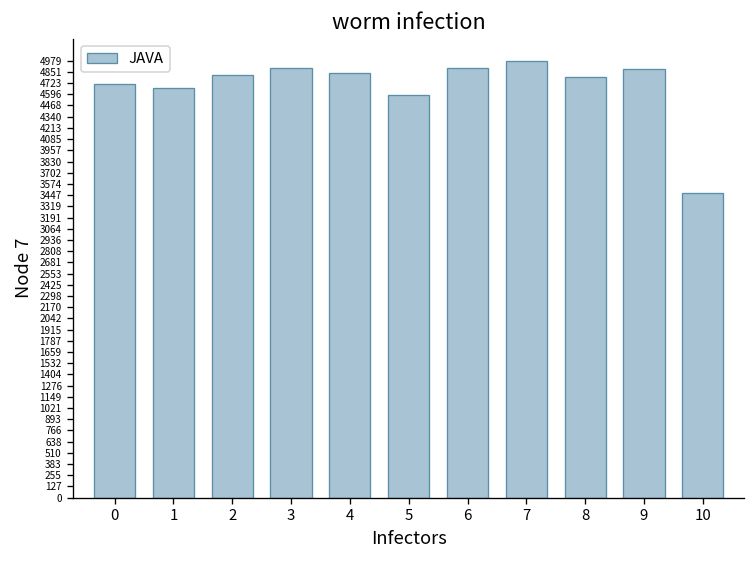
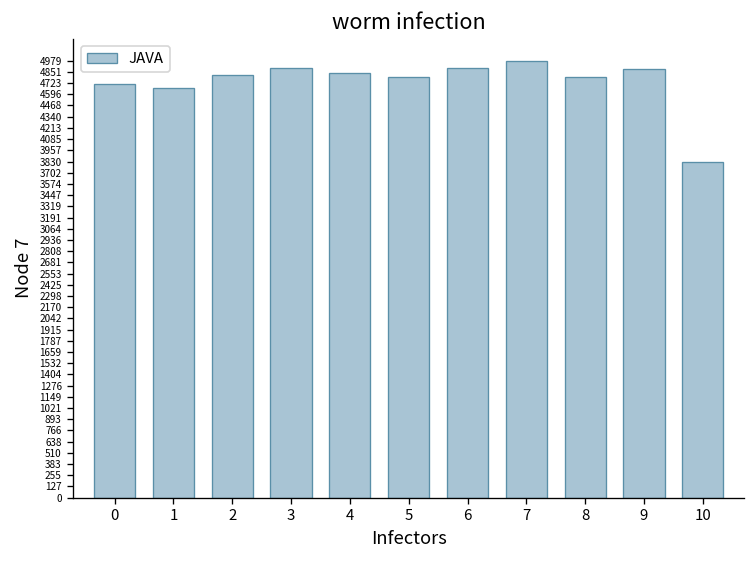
5: 4600 -> 4800
10: 3500 -> 3800
